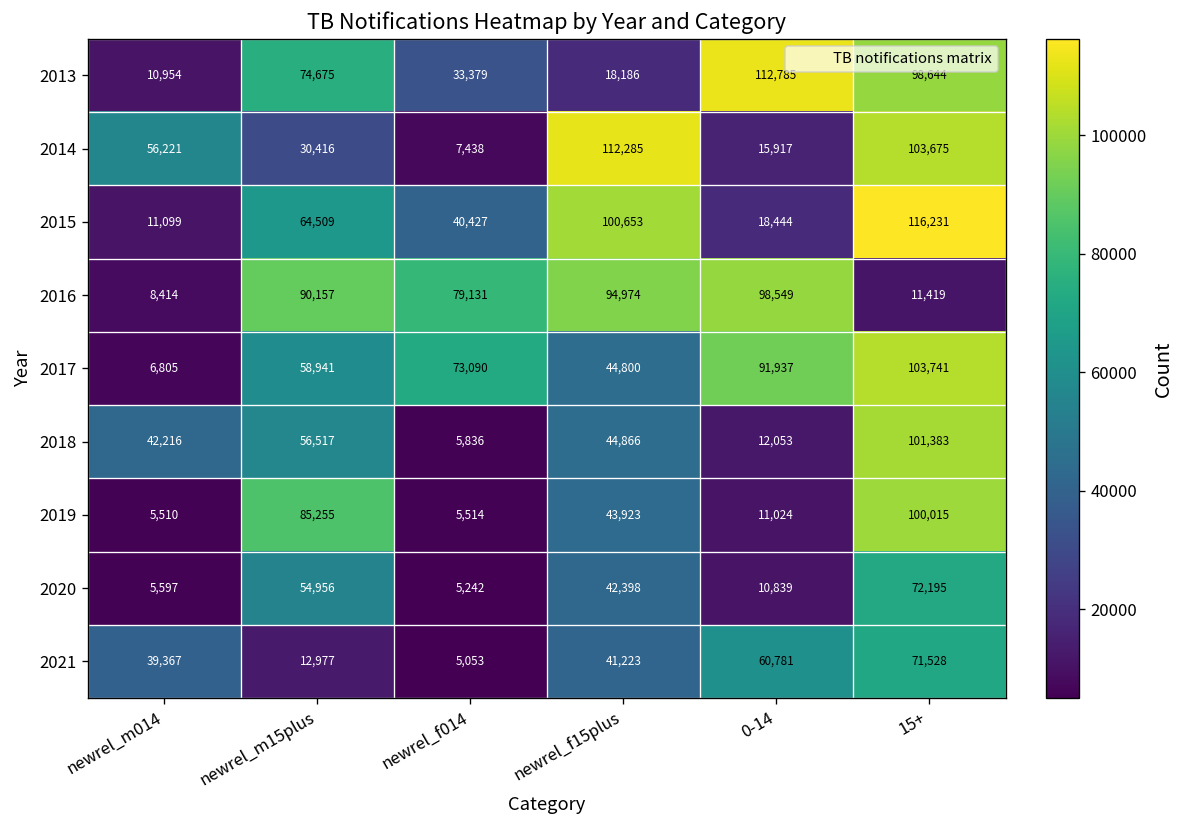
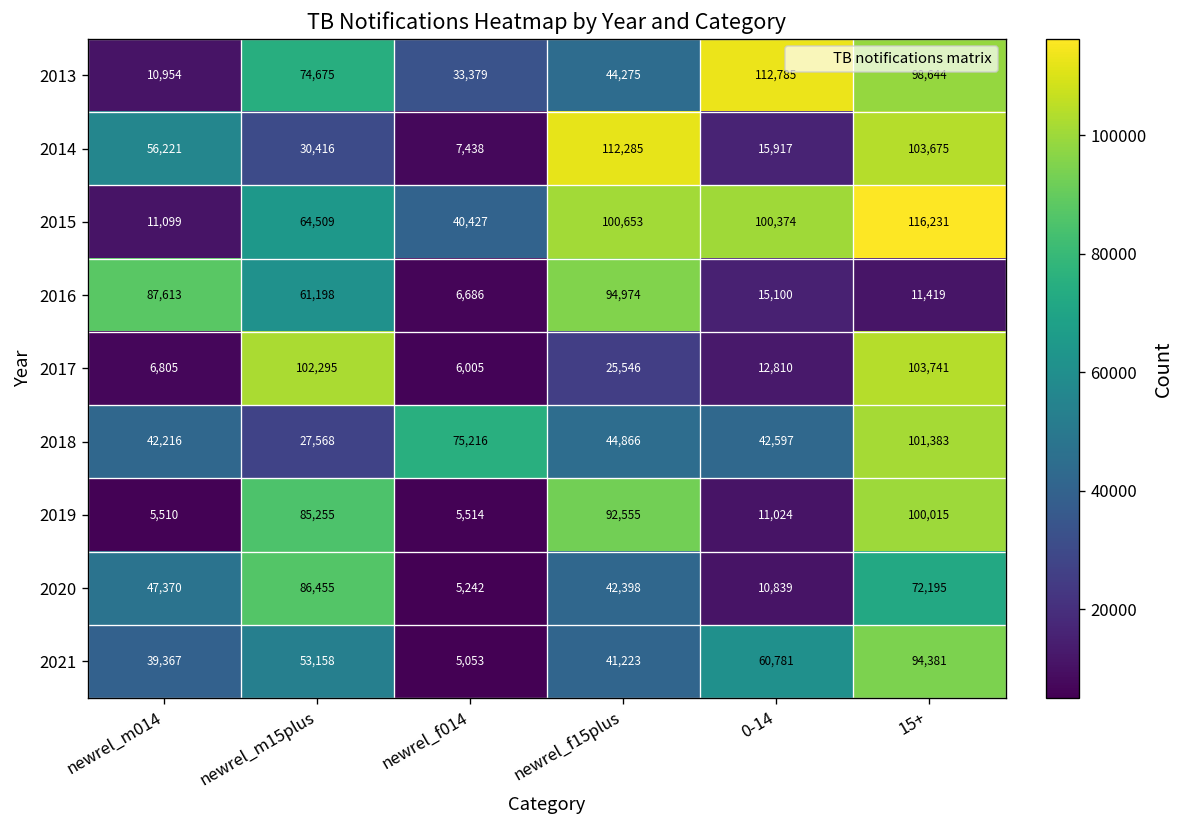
2013, newrel_f15plus: 18,186 -> 44,275
2015, 0-14: 18,444 -> 100,374
2016, newrel_m014: 8,414 -> 87,613
2016, newrel_m15plus: 90,157 -> 61,198
2016, newrel_f014: 79,131 -> 6,686
2016, 0-14: 98,549 -> 15,100
2017, newrel_m15plus: 58,941 -> 102,295
2017, newrel_f014: 73,090 -> 6,005
2017, newrel_f15plus: 44,800 -> 25,546
2017, 0-14: 91,937 -> 12,810
2018, newrel_m15plus: 56,517 -> 27,568
2018, newrel_f014: 5,836 -> 75,216
2018, 0-14: 12,053 -> 42,597
2019, newrel_f15plus: 43,923 -> 92,555
2020, newrel_m014: 5,597 -> 47,370
2020, newrel_m15plus: 54,956 -> 86,455
2021, newrel_m15plus: 12,977 -> 53,158
2021, 15+: 71,528 -> 94,381
